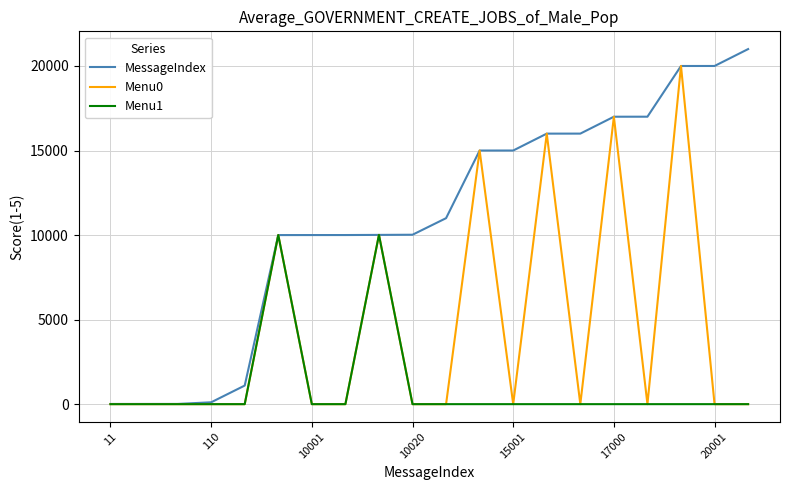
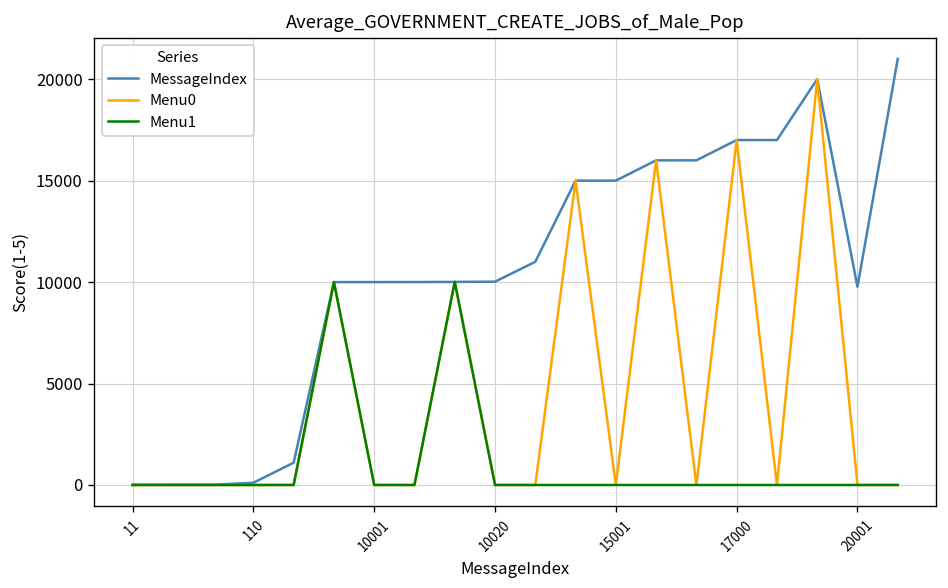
MessageIndex, 20001: 20000 -> 9800
